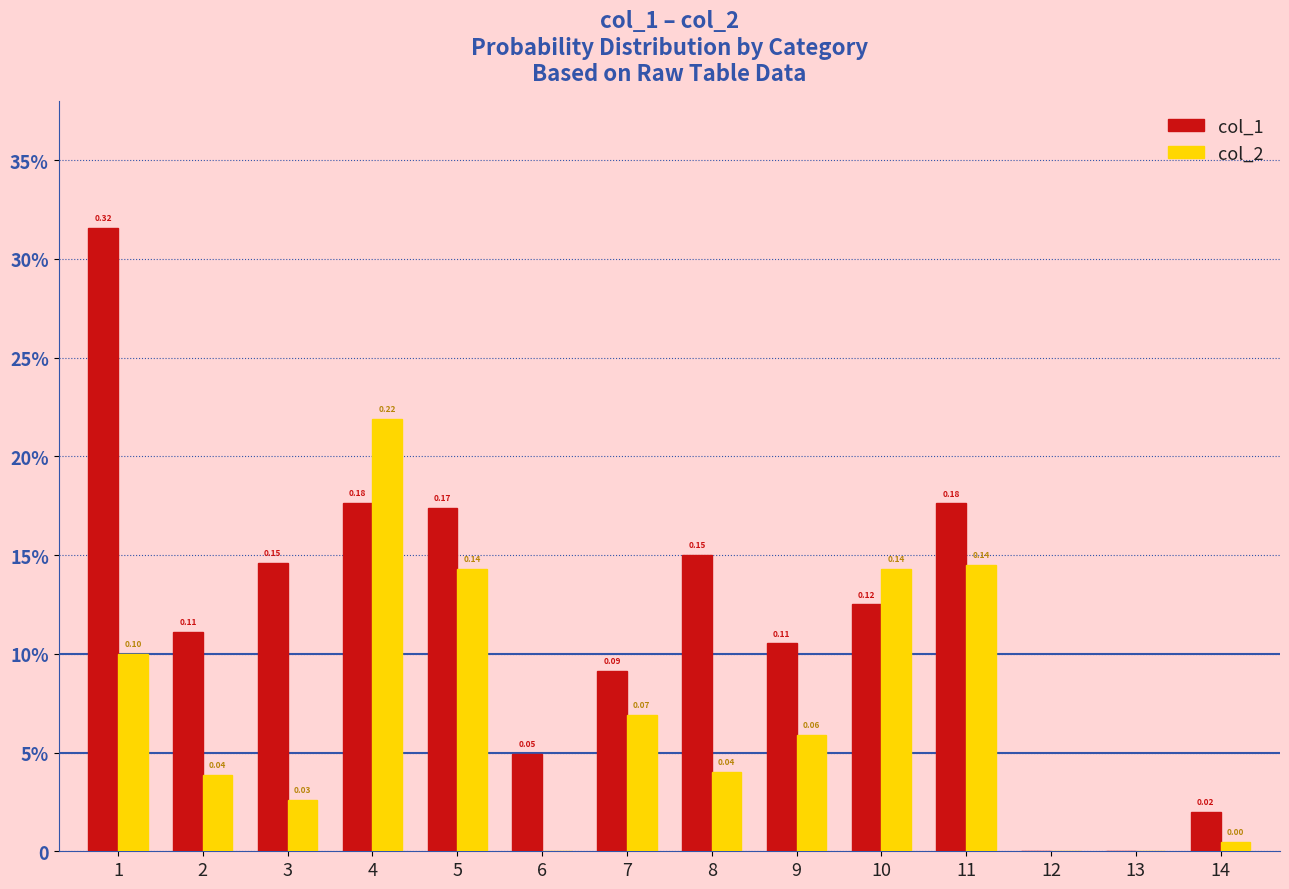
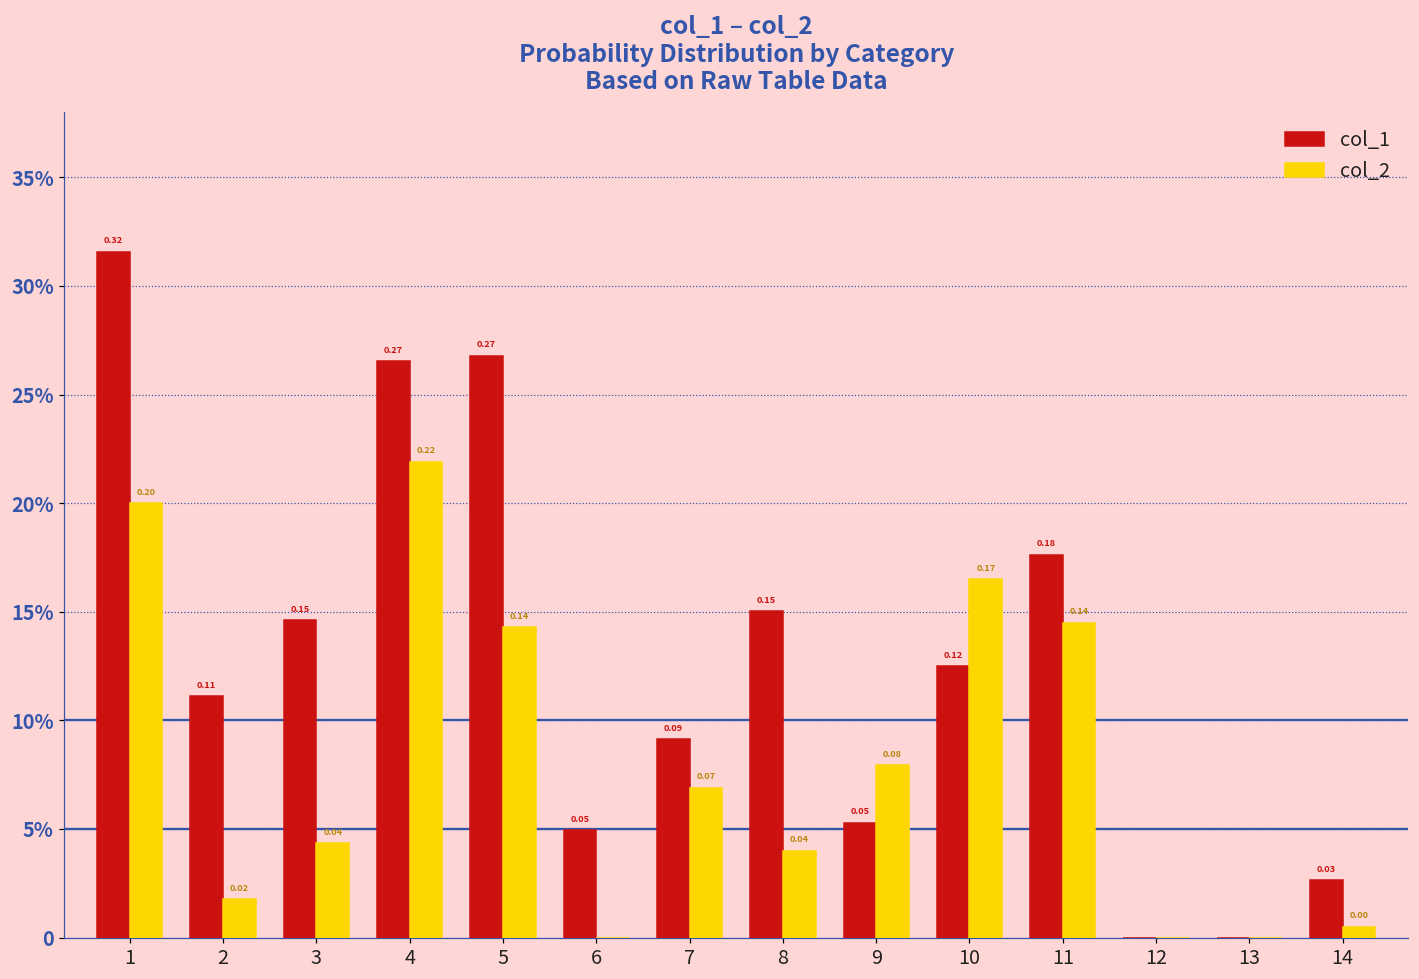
col_2, 1: 0.10 -> 0.20
col_2, 2: 0.04 -> 0.02
col_2, 3: 0.03 -> 0.04
col_1, 4: 0.18 -> 0.27
col_1, 5: 0.17 -> 0.27
col_1, 9: 0.11 -> 0.05
col_2, 9: 0.06 -> 0.08
col_2, 10: 0.14 -> 0.17
col_1, 14: 0.02 -> 0.03
